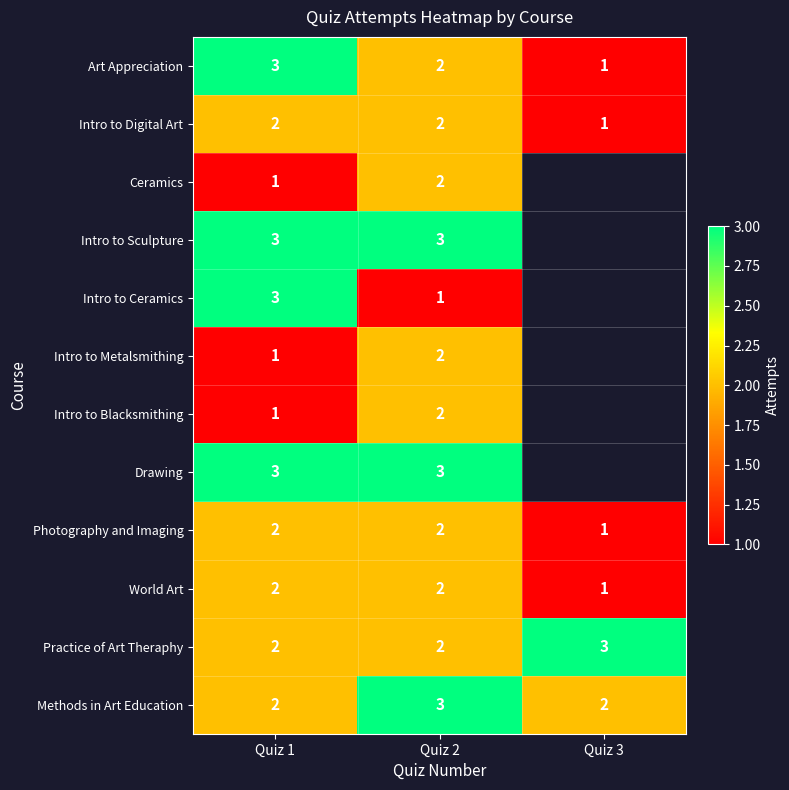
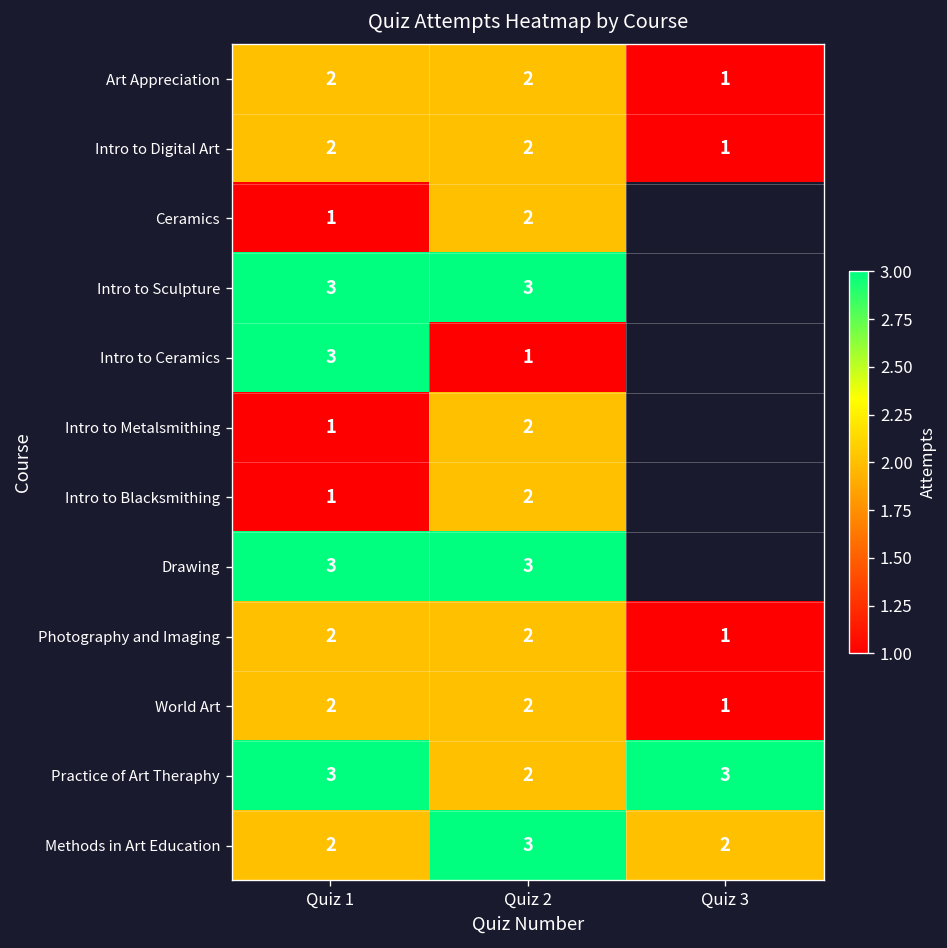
Art Appreciation, Quiz 1: 3 -> 2
Practice of Art Theraphy, Quiz 1: 2 -> 3
